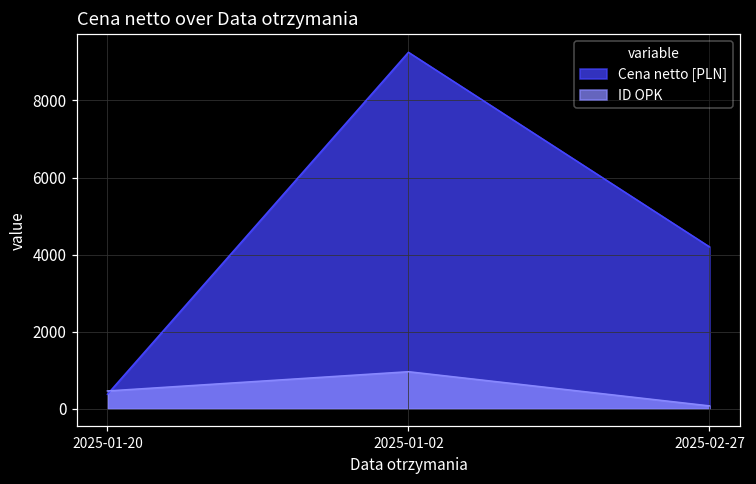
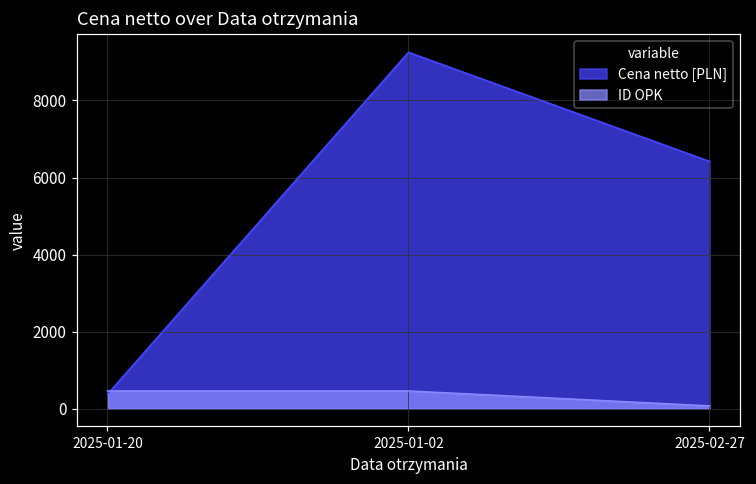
ID OPK, 2025-01-02: 1000 -> 500
Cena netto [PLN], 2025-02-27: 4200 -> 6400
